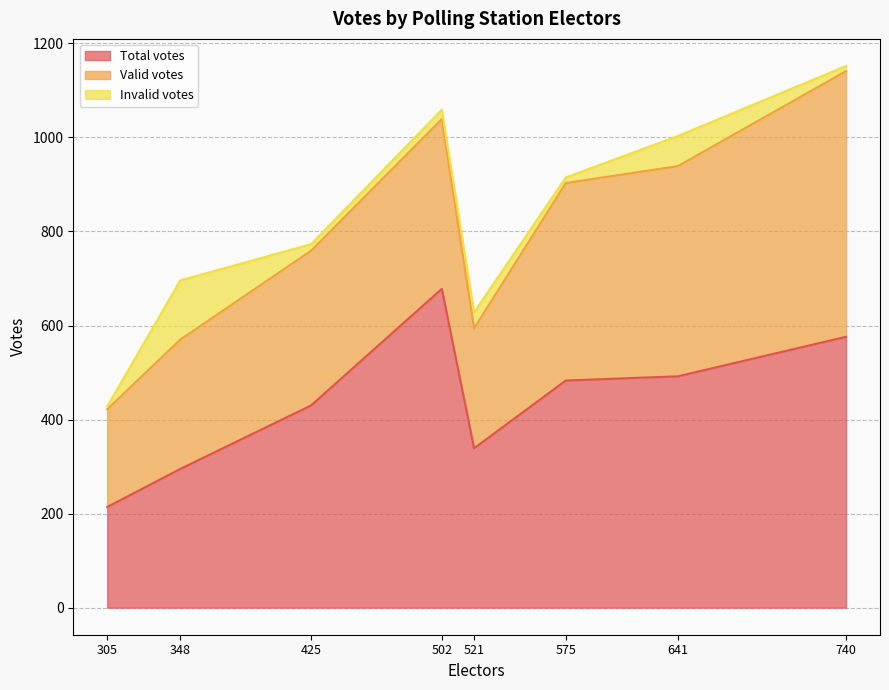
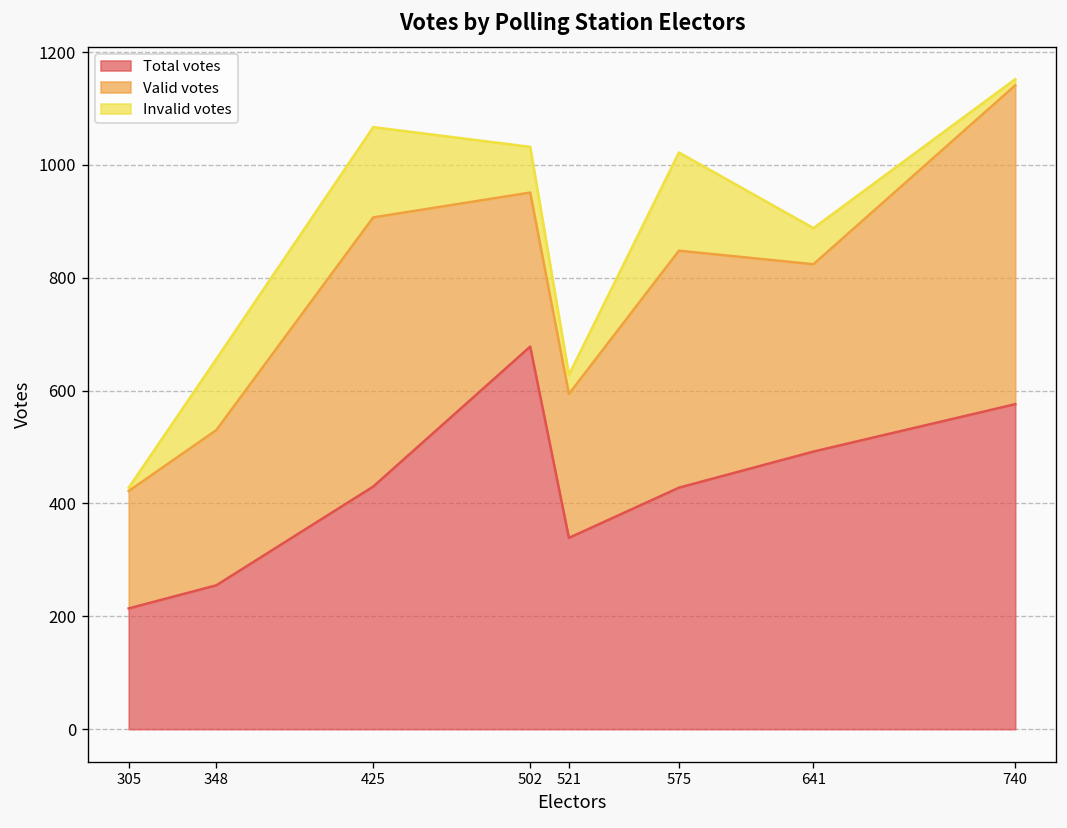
Total votes, 348: 300 -> 260
Valid votes, 425: 330 -> 480
Invalid votes, 425: 10 -> 160
Valid votes, 502: 360 -> 270
Invalid votes, 502: 20 -> 80
Total votes, 575: 480 -> 430
Invalid votes, 575: 10 -> 170
Valid votes, 641: 450 -> 330
